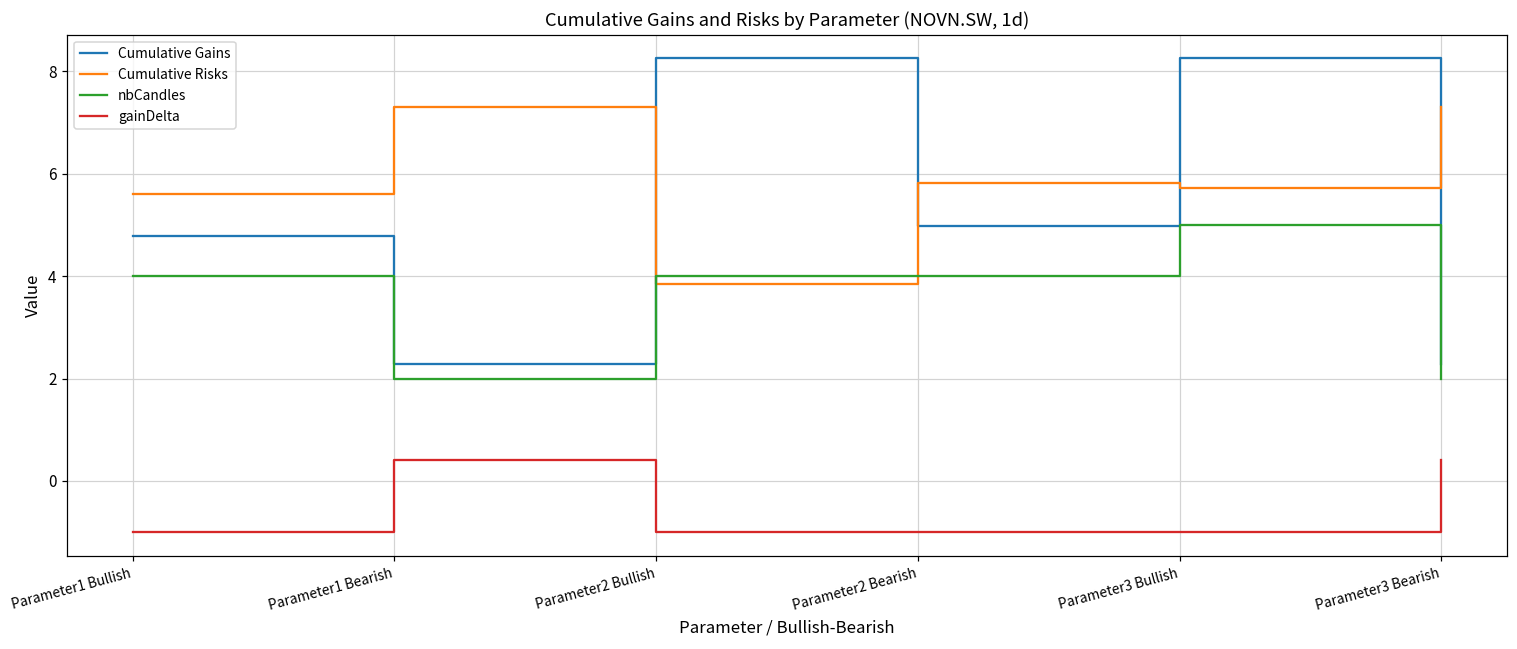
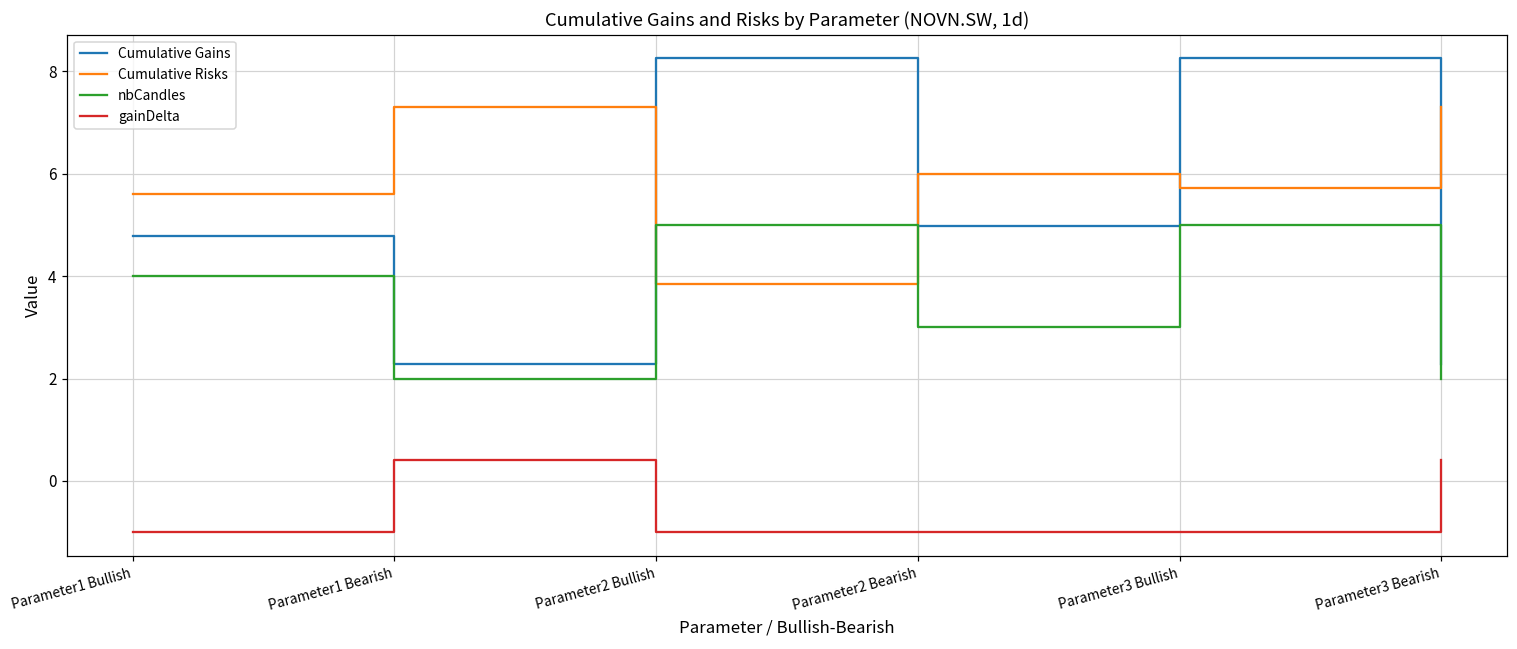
nbCandles, Parameter2 Bullish: 4 -> 5
Cumulative Risks, Parameter2 Bearish: 5.8 -> 6.0
nbCandles, Parameter2 Bearish: 4 -> 3
